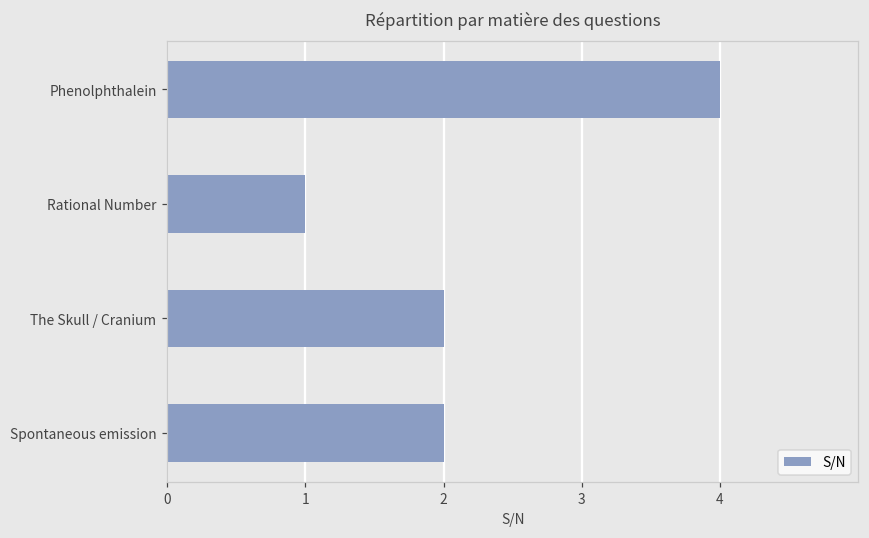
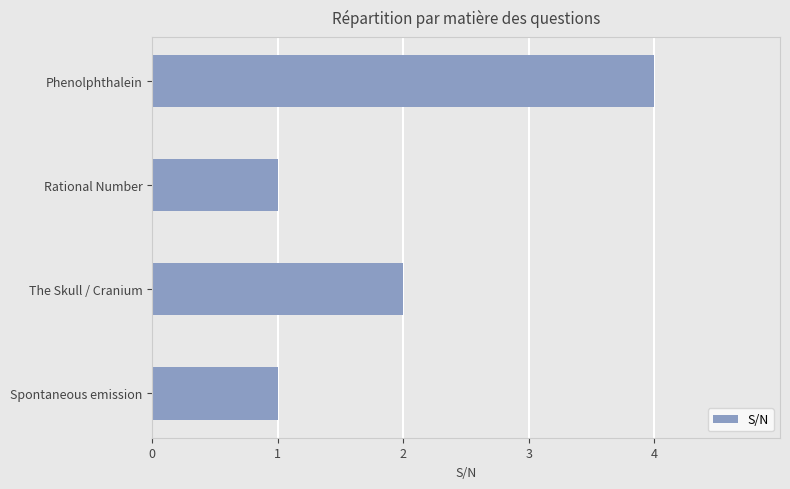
Spontaneous emission: 2 -> 1
